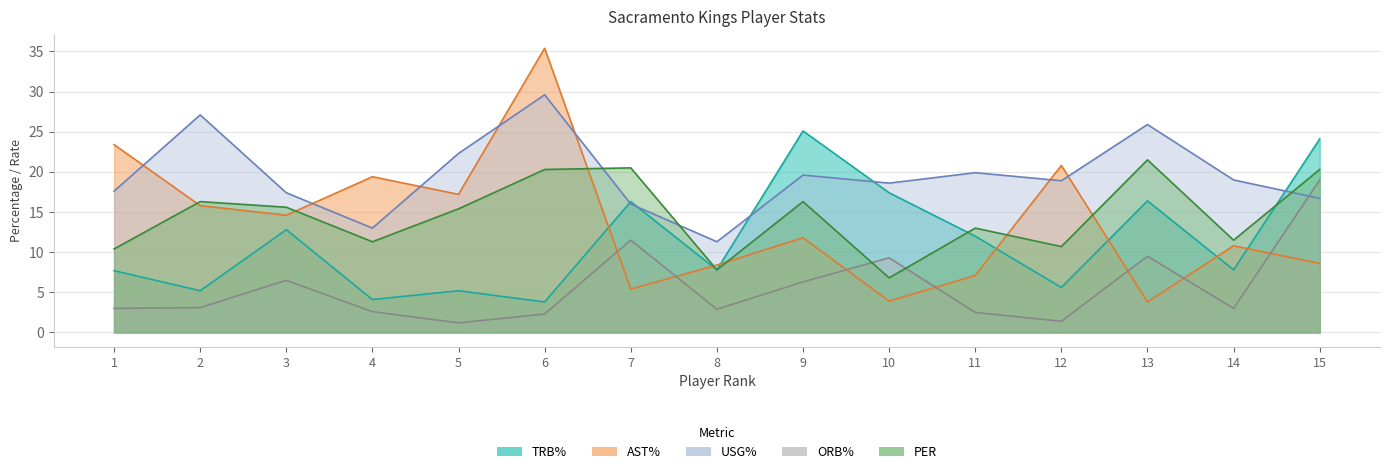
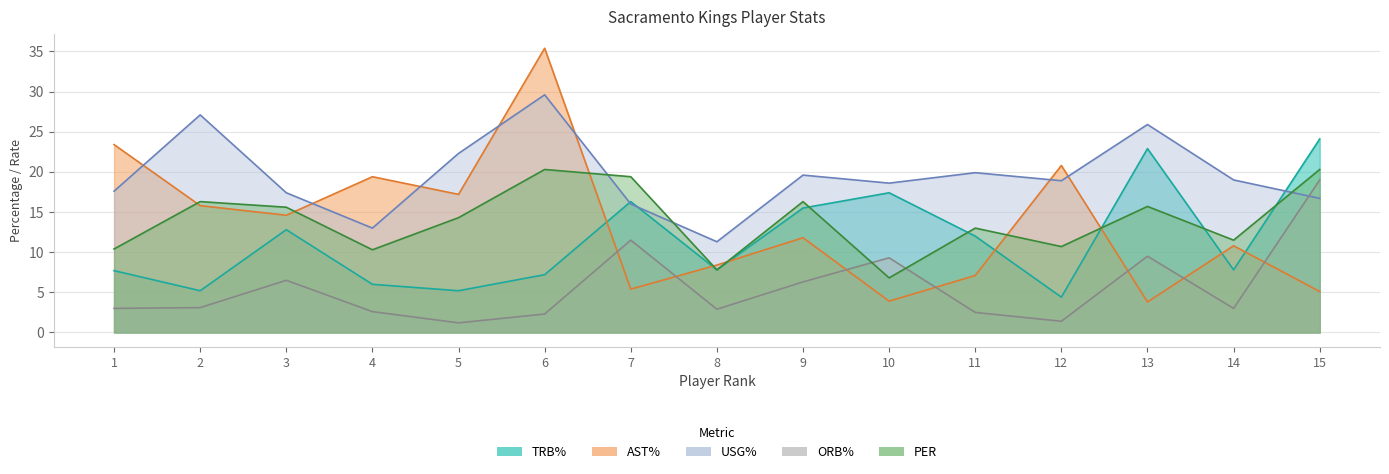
TRB%, 4: 4 -> 6
PER, 4: 11 -> 10
PER, 5: 15 -> 14
TRB%, 6: 4 -> 7
PER, 7: 21 -> 19
TRB%, 9: 25 -> 16
TRB%, 12: 6 -> 4
TRB%, 13: 16 -> 23
PER, 13: 22 -> 16
AST%, 15: 9 -> 5
